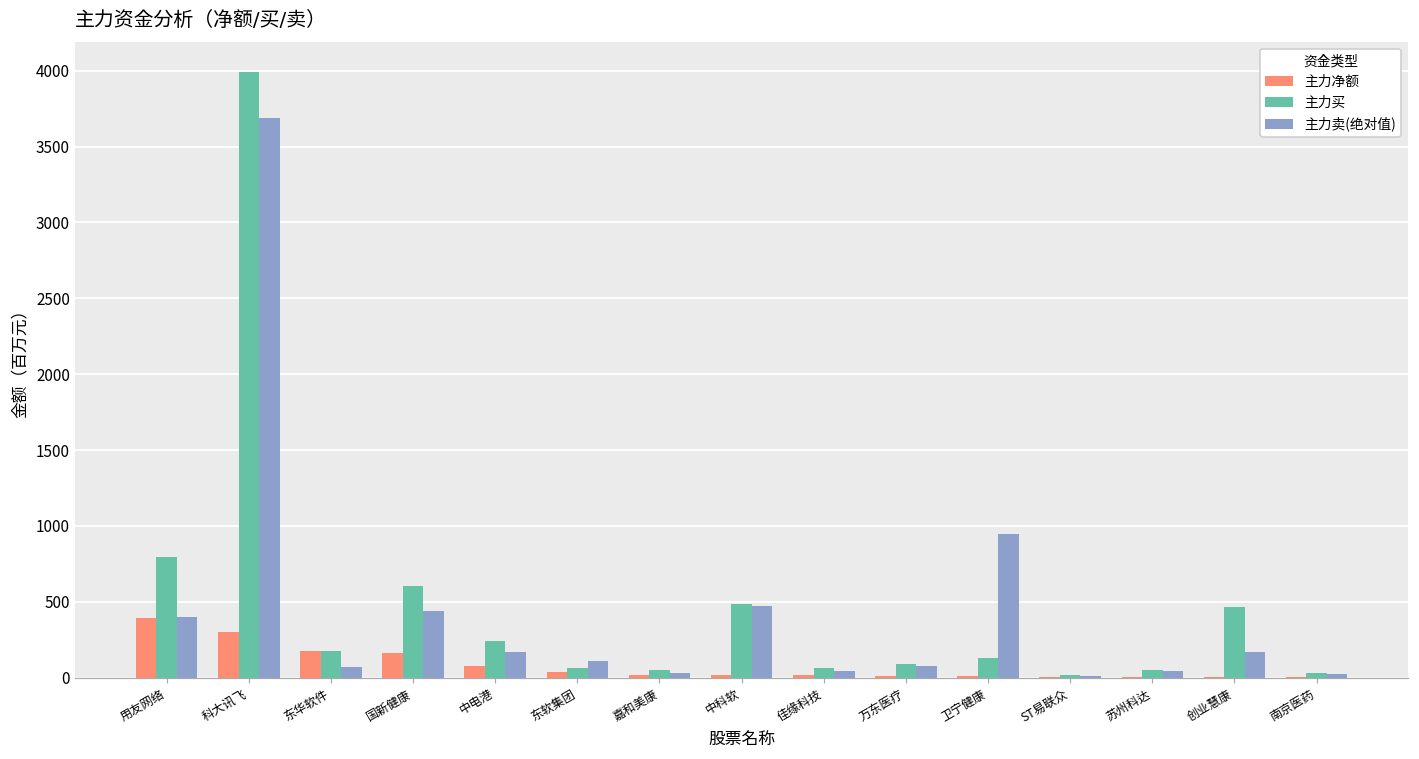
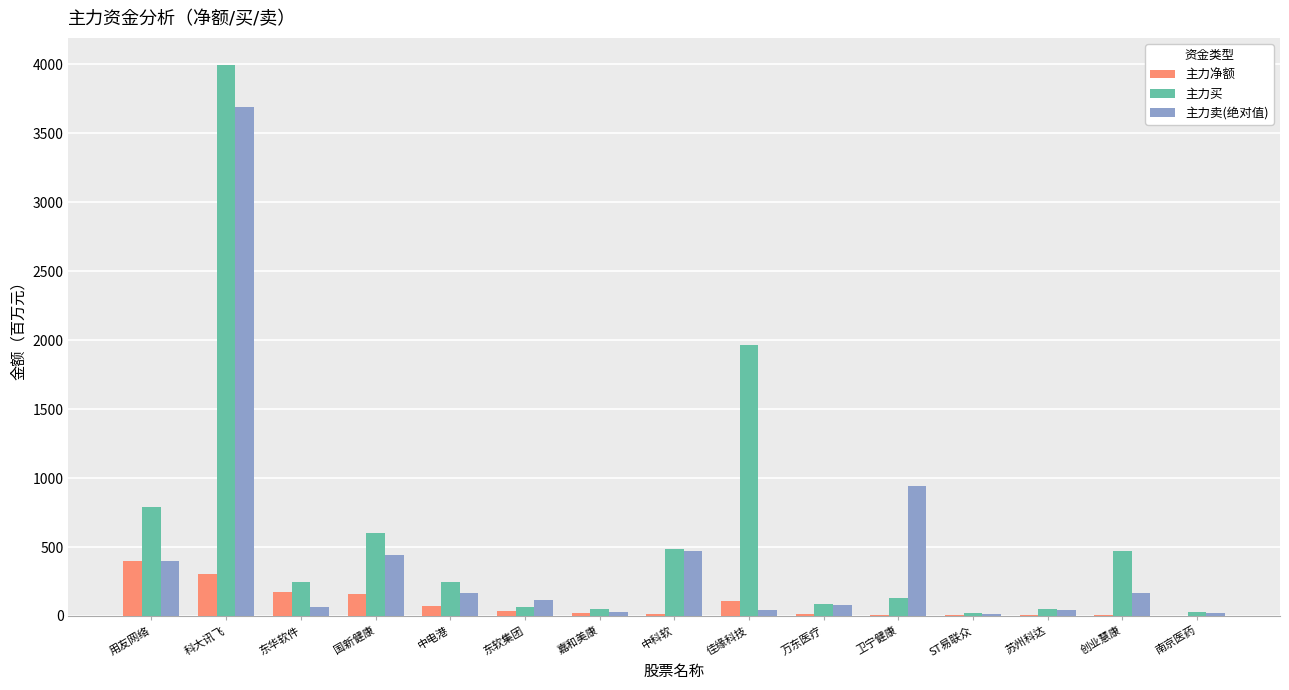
主力买, 东华软件: 170 -> 250
主力净额, 佳缘科技: 20 -> 110
主力买, 佳缘科技: 60 -> 1970
